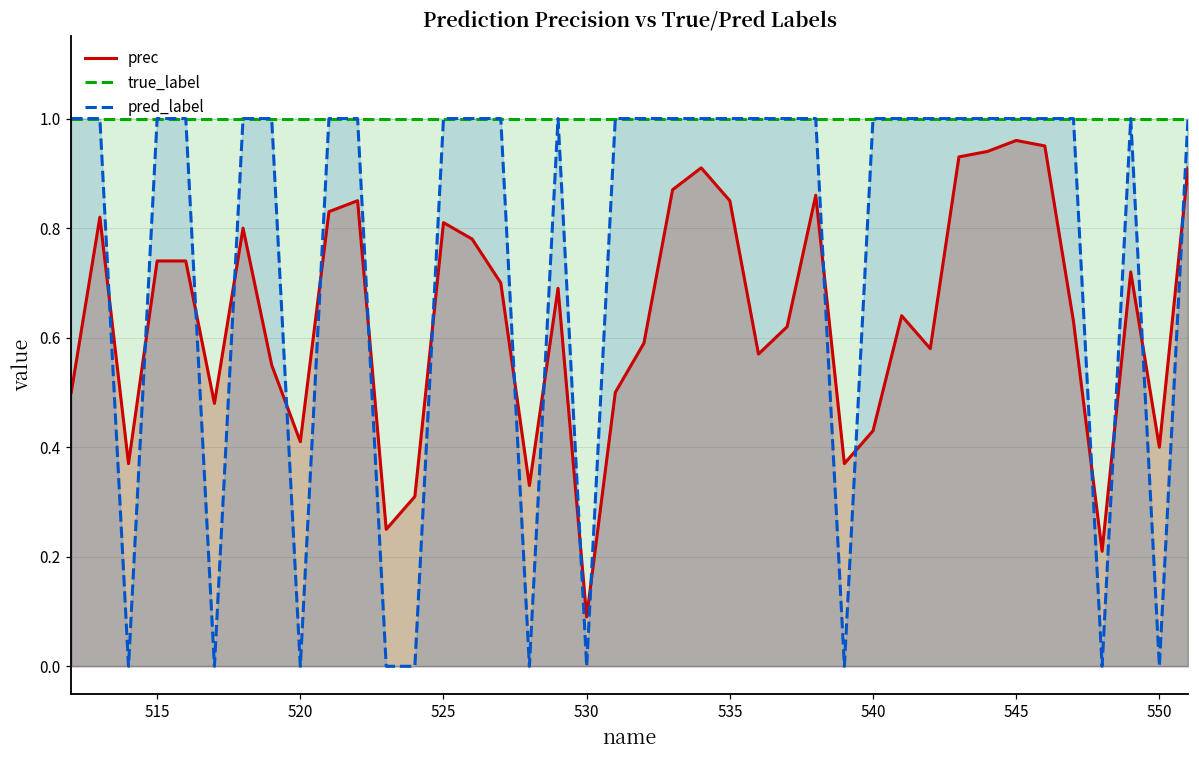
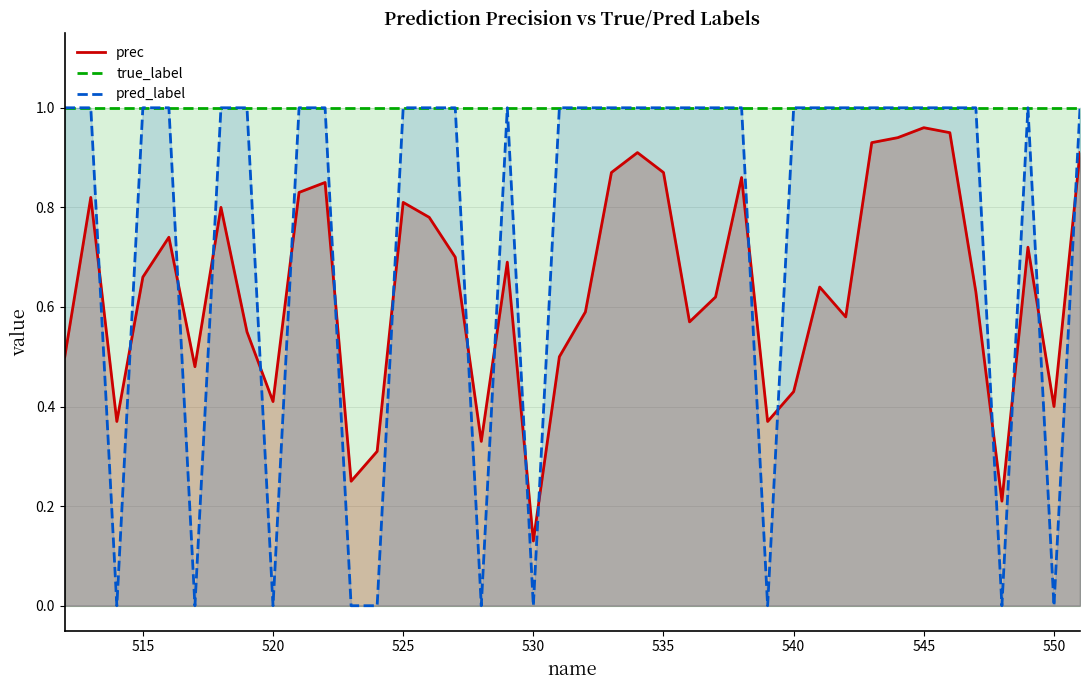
prec, 515: 0.74 -> 0.66
prec, 530: 0.09 -> 0.13
prec, 535: 0.85 -> 0.87
